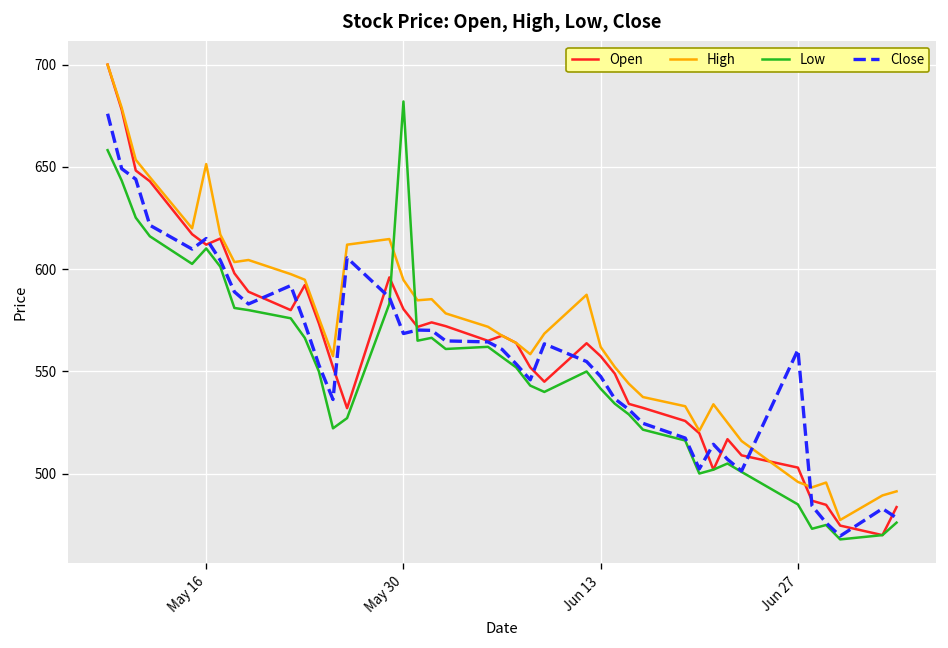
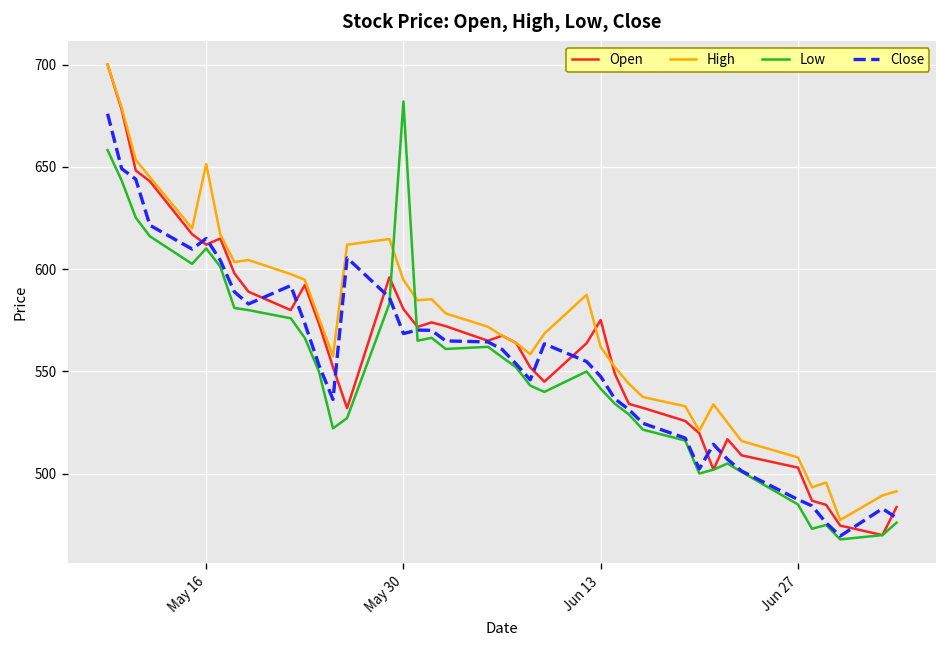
Open, Jun 13: 557 -> 575
High, Jun 27: 496 -> 508
Close, Jun 27: 561 -> 487
